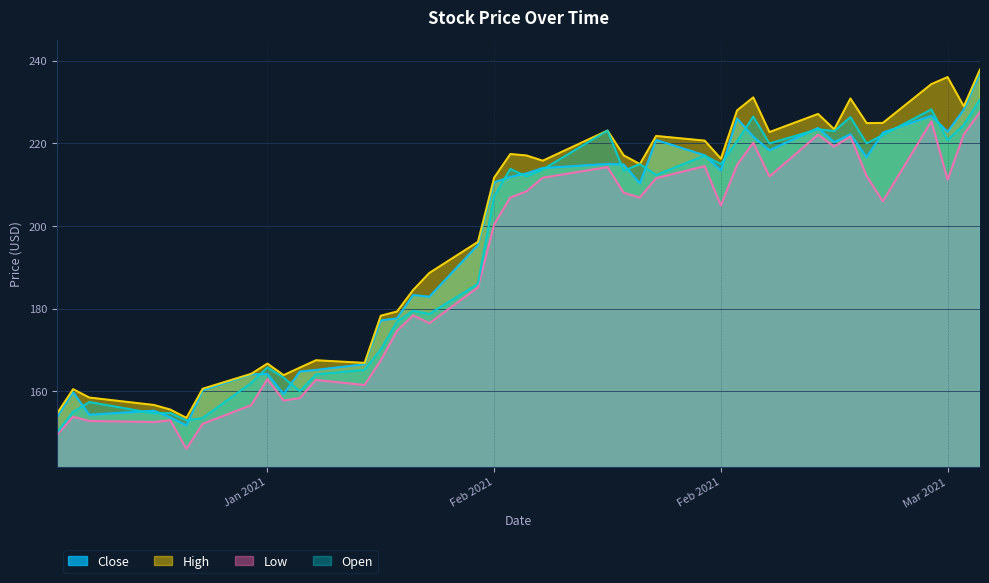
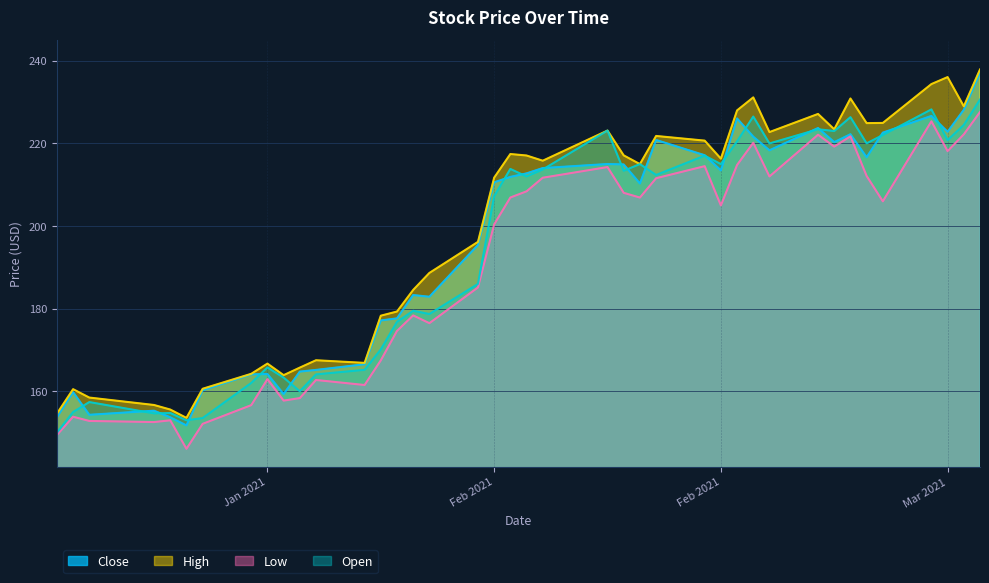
Low, Mar 2021: 211 -> 218
